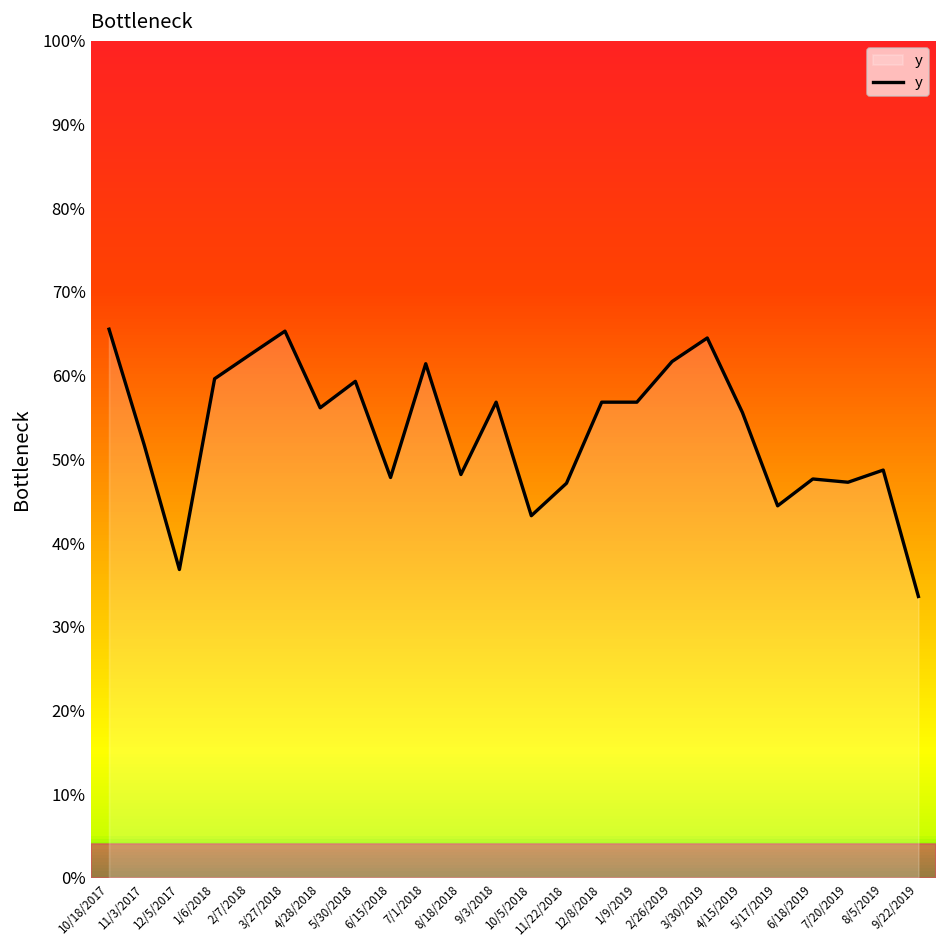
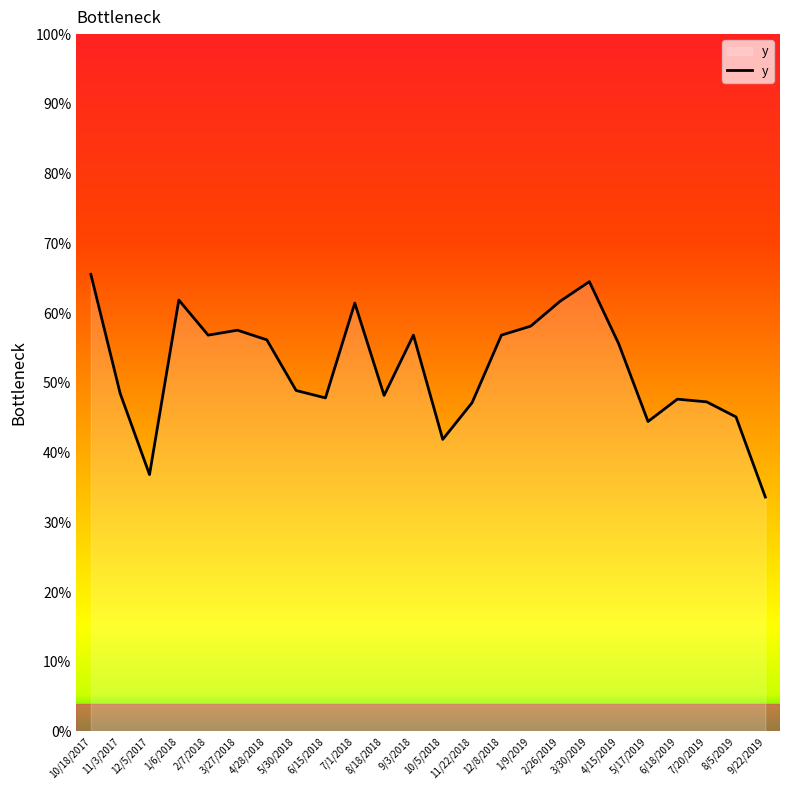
11/3/2017: 52% -> 48%
1/6/2018: 60% -> 62%
2/7/2018: 62% -> 57%
3/27/2018: 65% -> 58%
5/30/2018: 59% -> 49%
10/5/2018: 43% -> 42%
1/9/2019: 57% -> 58%
8/5/2019: 49% -> 45%
